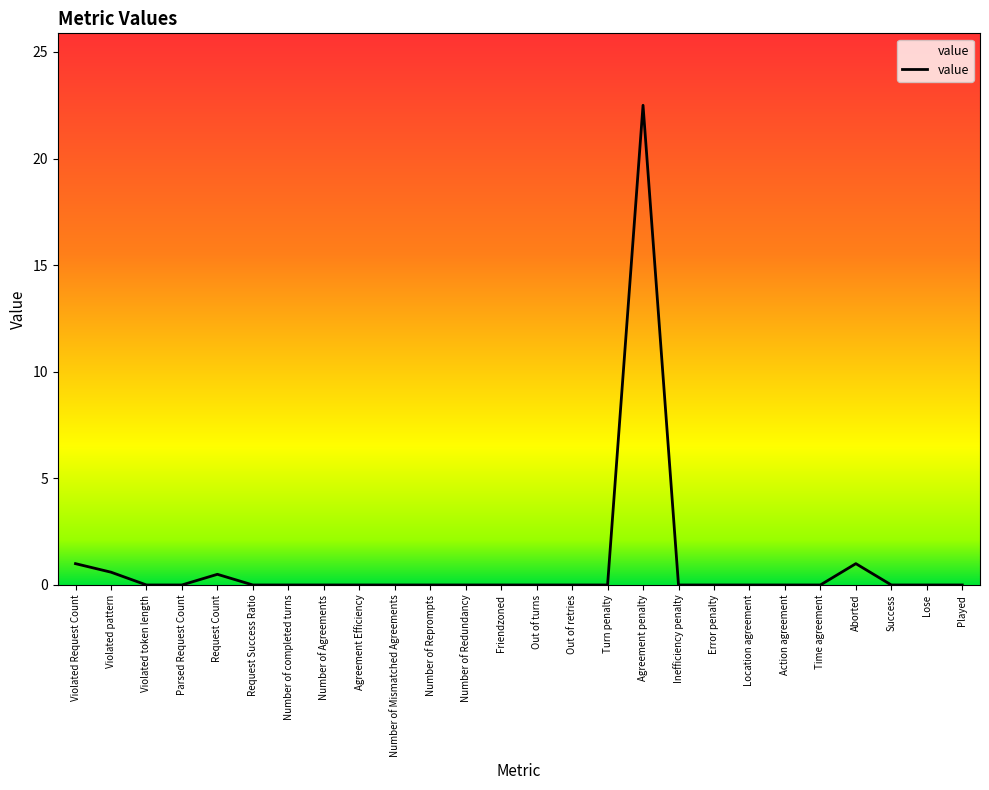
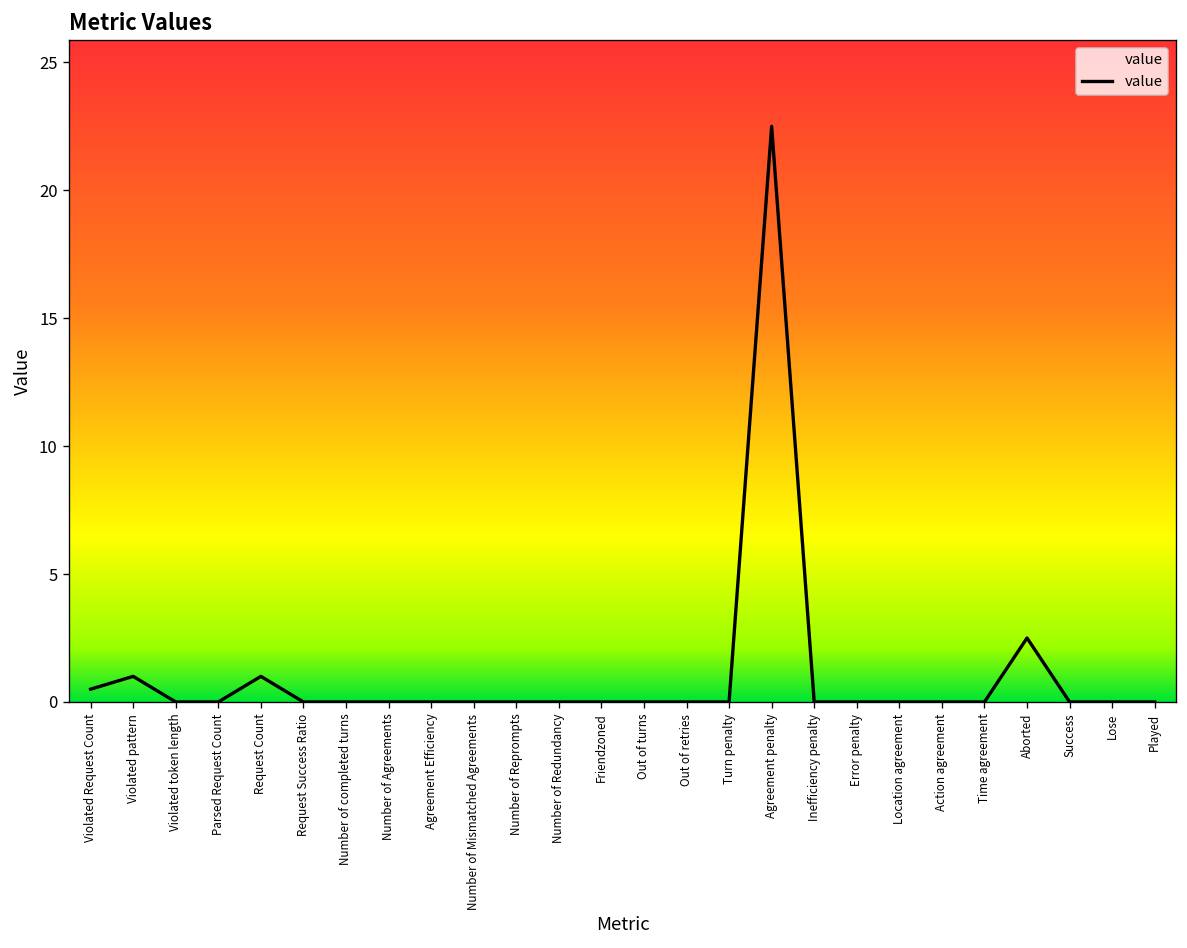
Violated Request Count: 1.0 -> 0.5
Violated pattern: 0.6 -> 1.0
Request Count: 0.5 -> 1.0
Aborted: 1.0 -> 2.5
